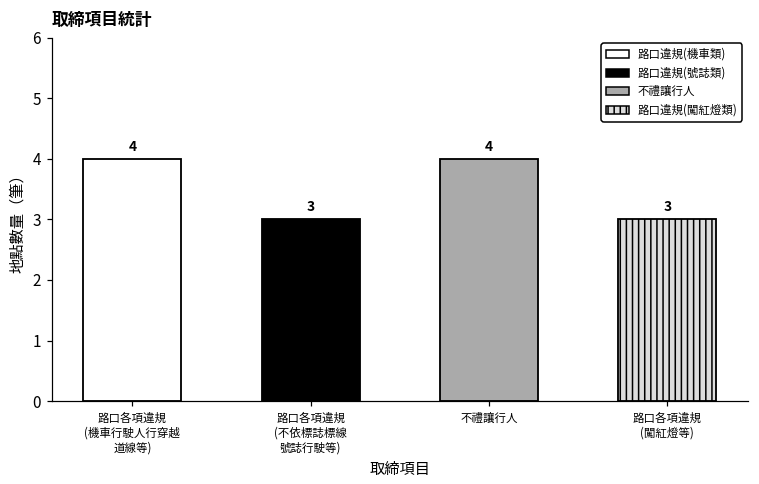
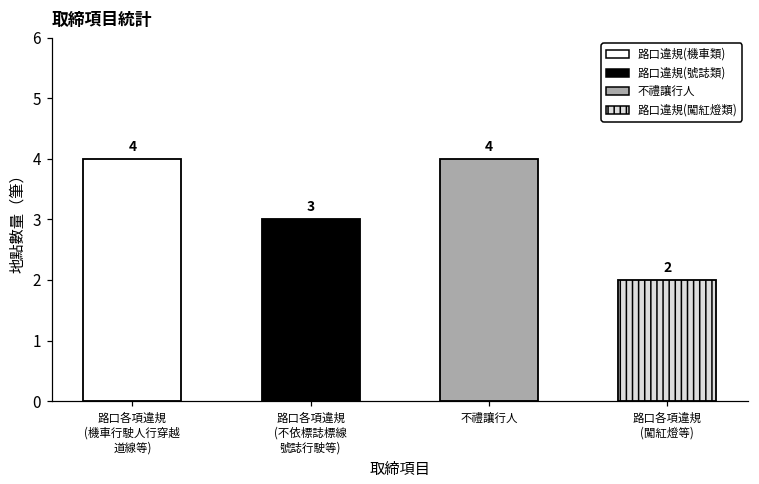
路口各項違規 (闖紅燈等): 3 -> 2
